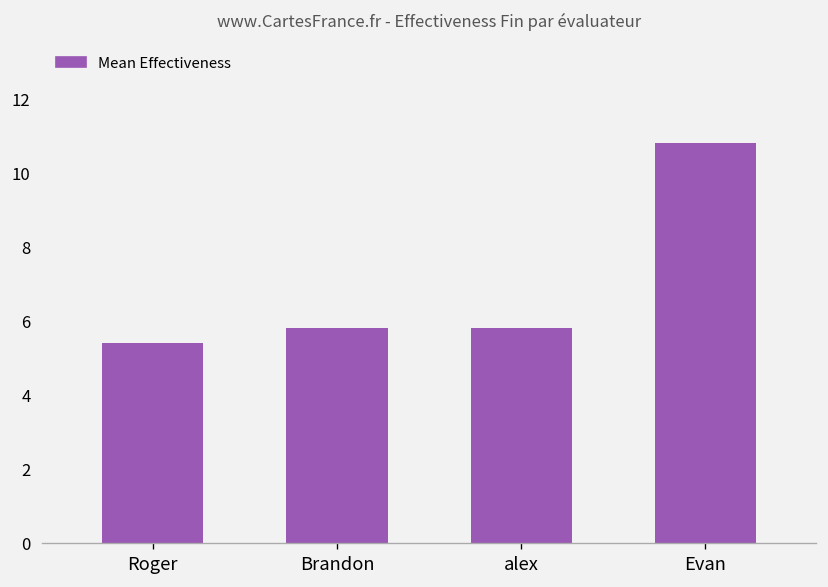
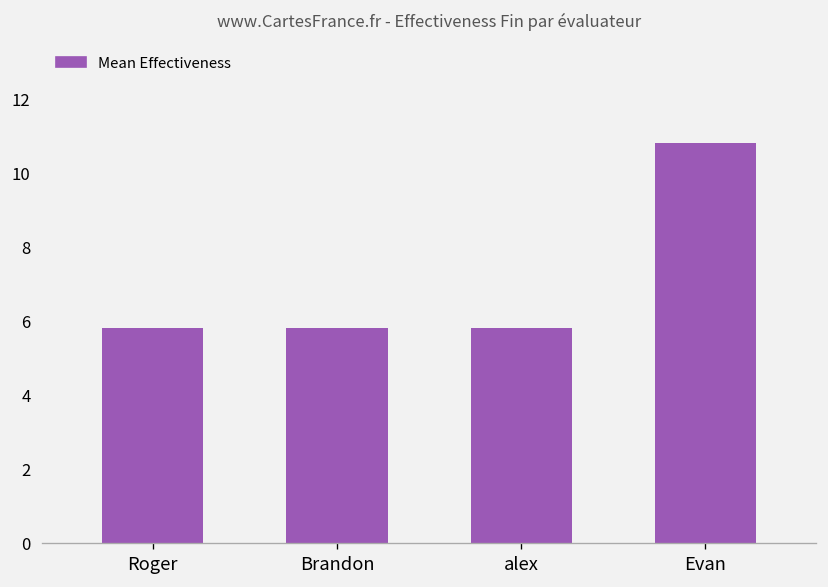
Roger: 5.4 -> 5.8
